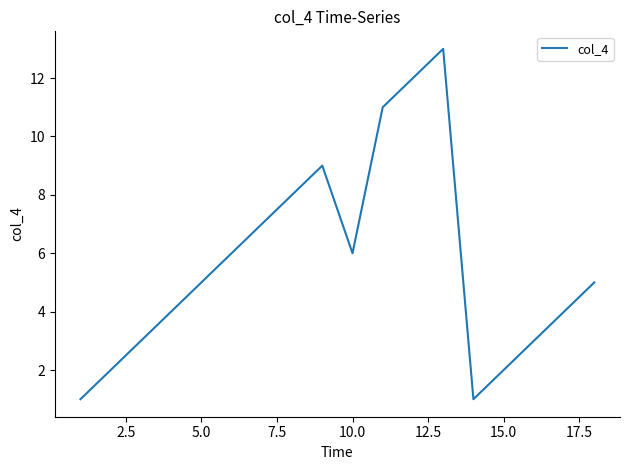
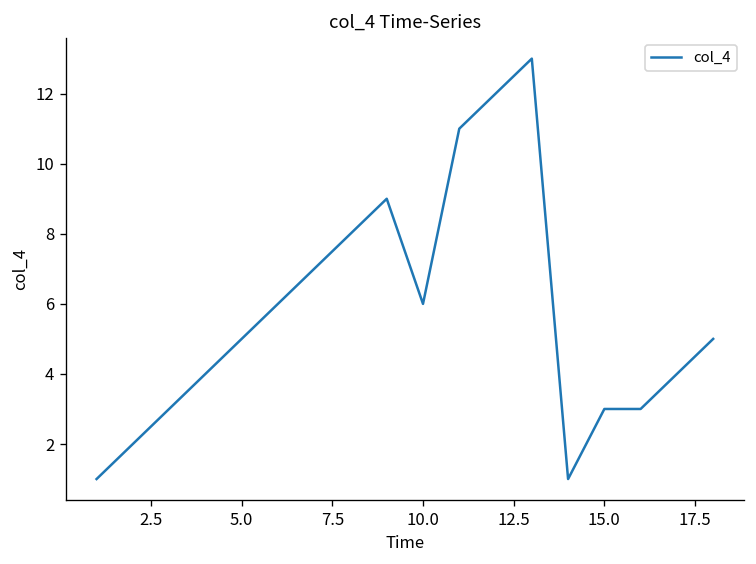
15.0: 2 -> 3
